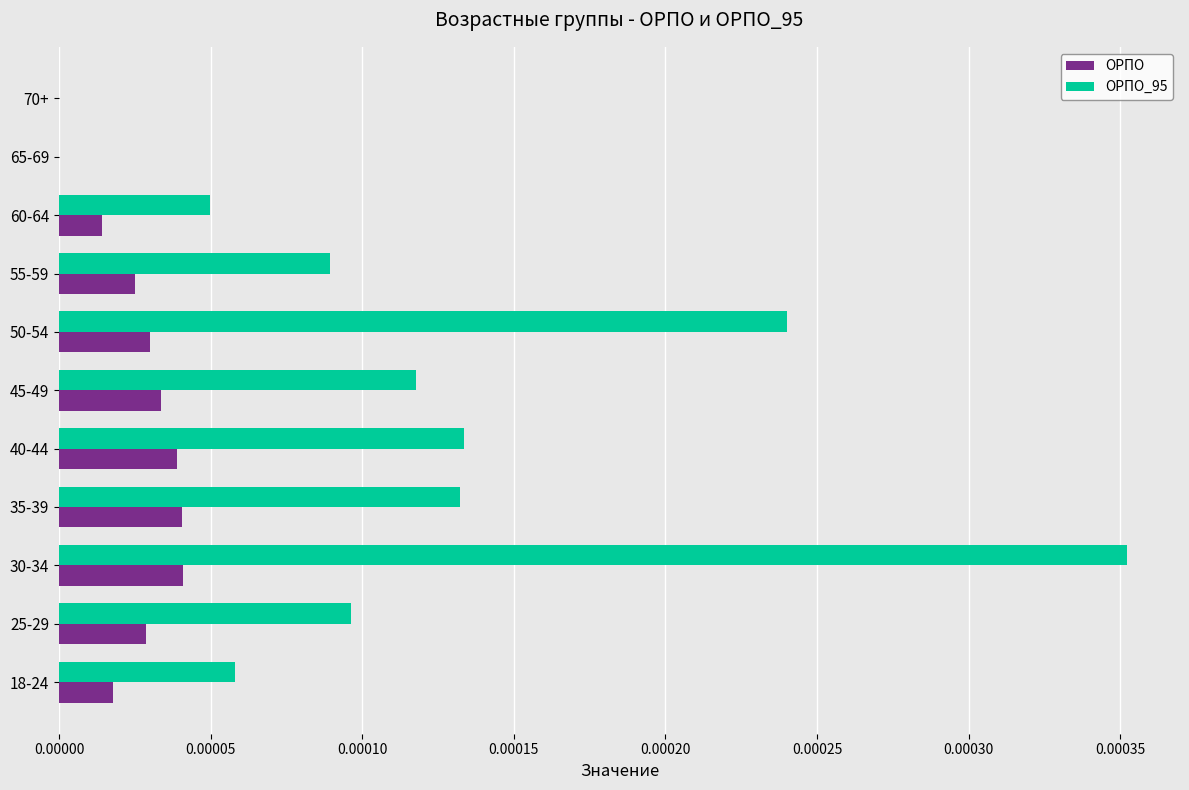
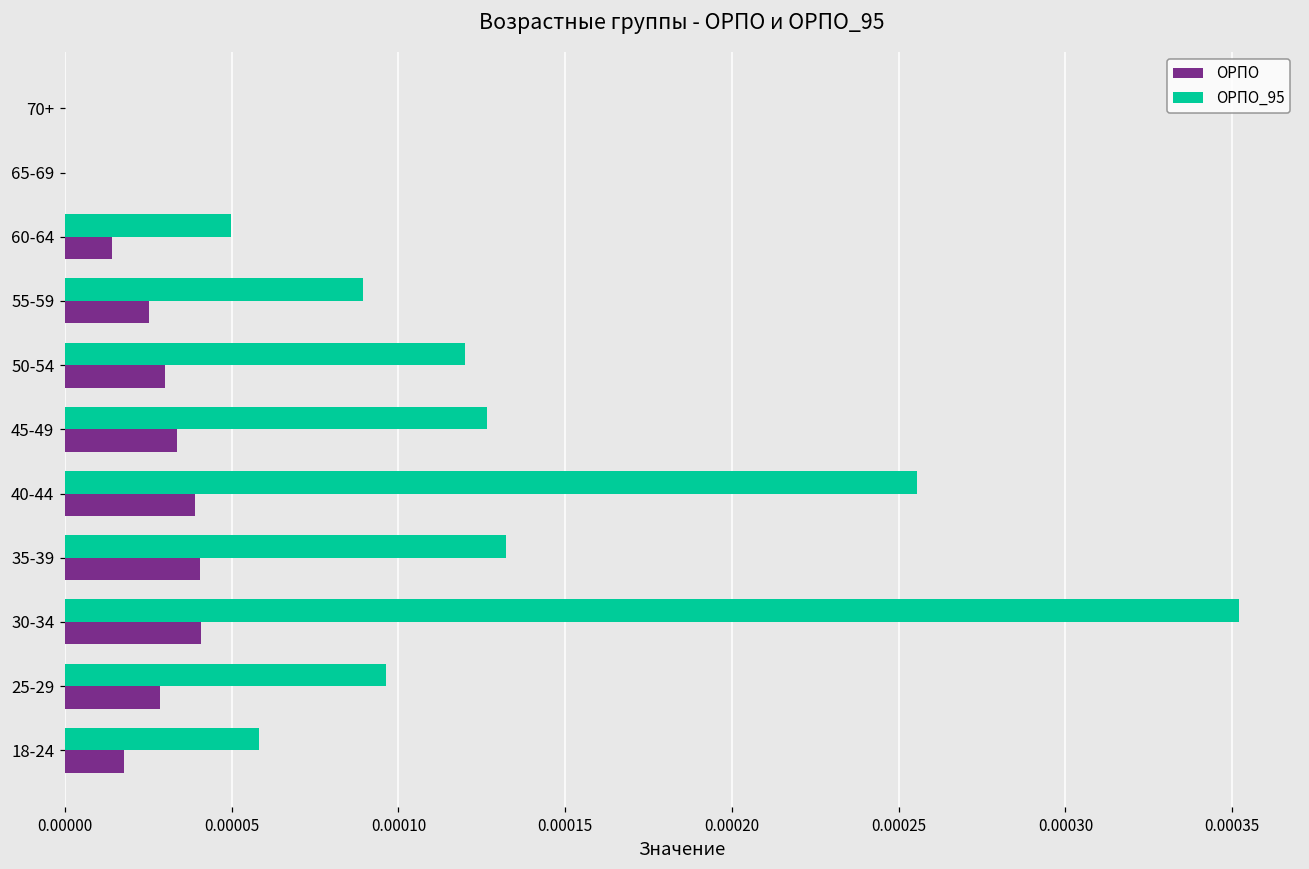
ОРПО_95, 50-54: 0.000240 -> 0.000120
ОРПО_95, 45-49: 0.000118 -> 0.000127
ОРПО_95, 40-44: 0.000133 -> 0.000255
